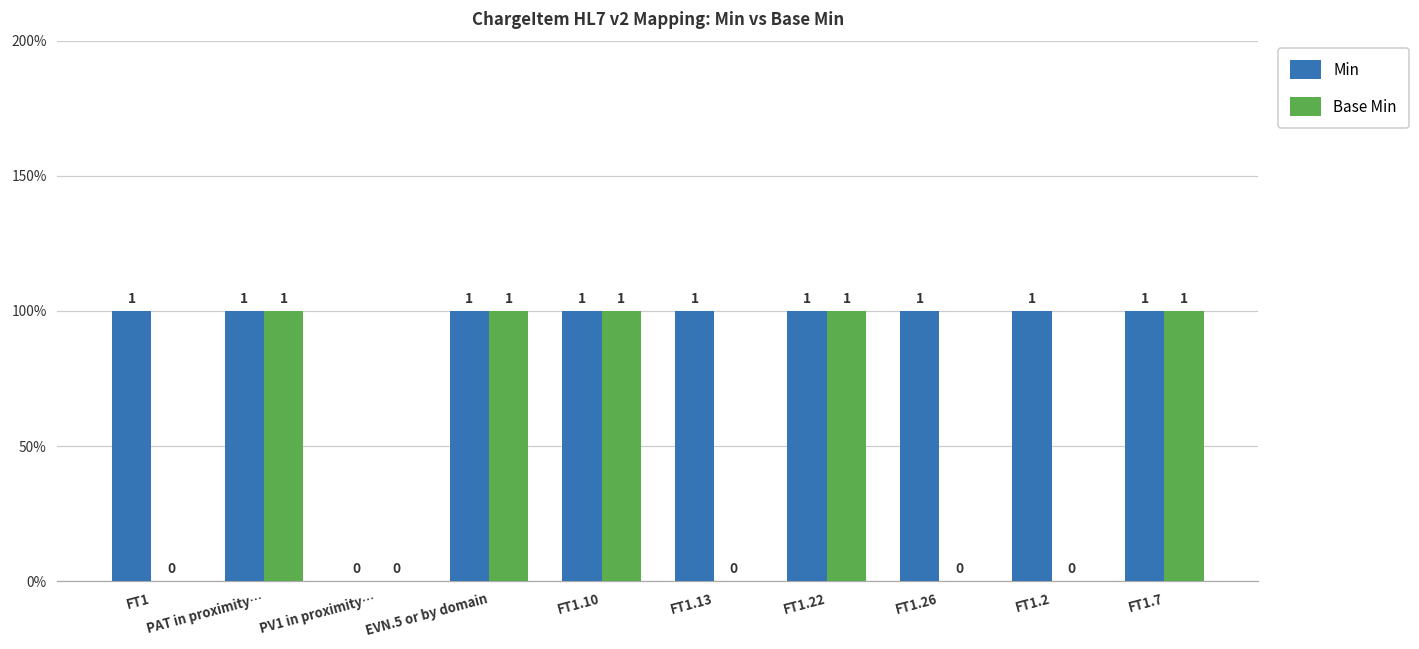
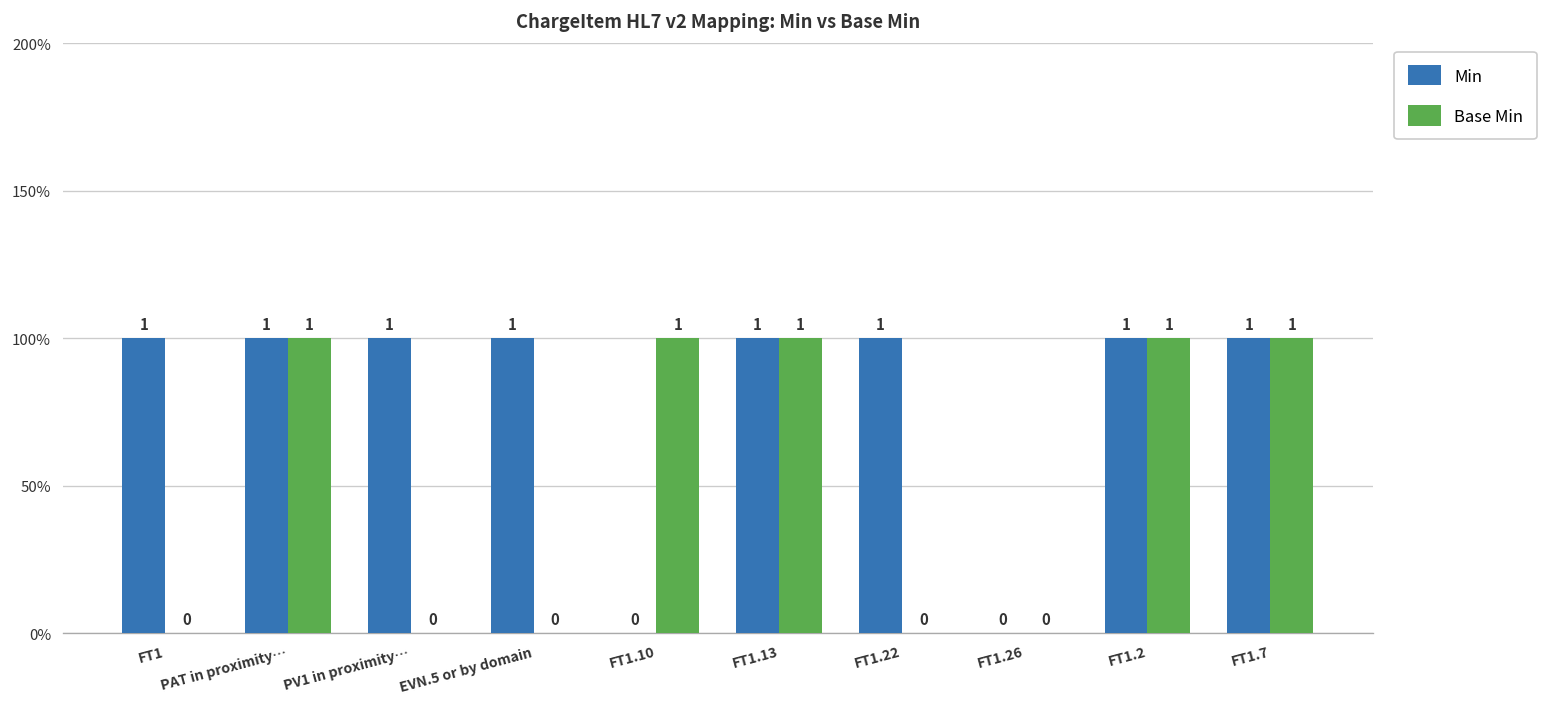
Min, PV1 in proximity…: 0 -> 1
Base Min, EVN.5 or by domain: 1 -> 0
Min, FT1.10: 1 -> 0
Base Min, FT1.13: 0 -> 1
Base Min, FT1.22: 1 -> 0
Min, FT1.26: 1 -> 0
Base Min, FT1.2: 0 -> 1
